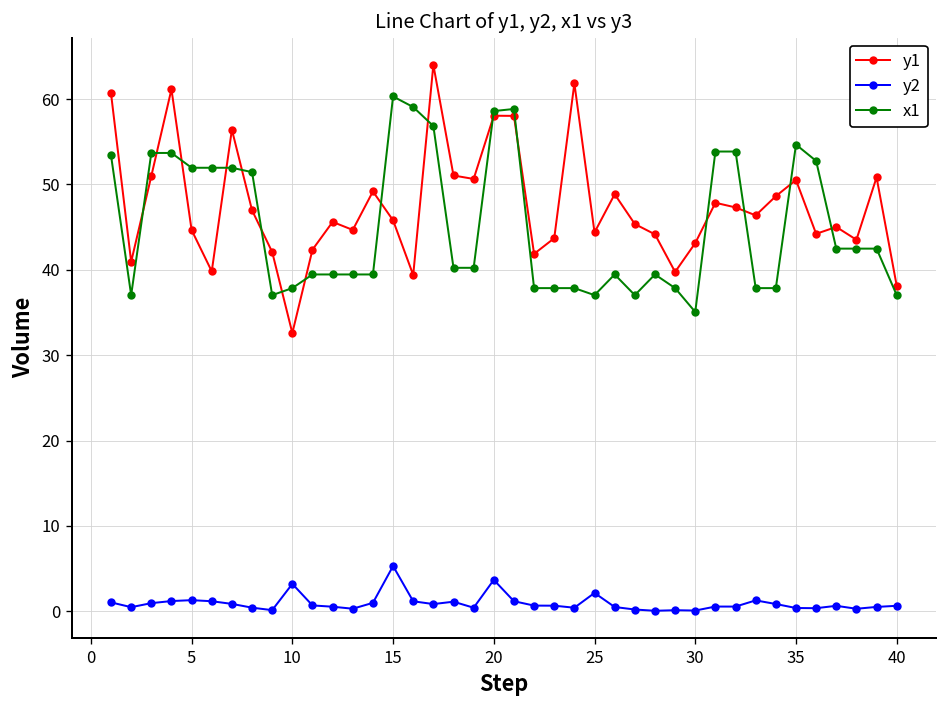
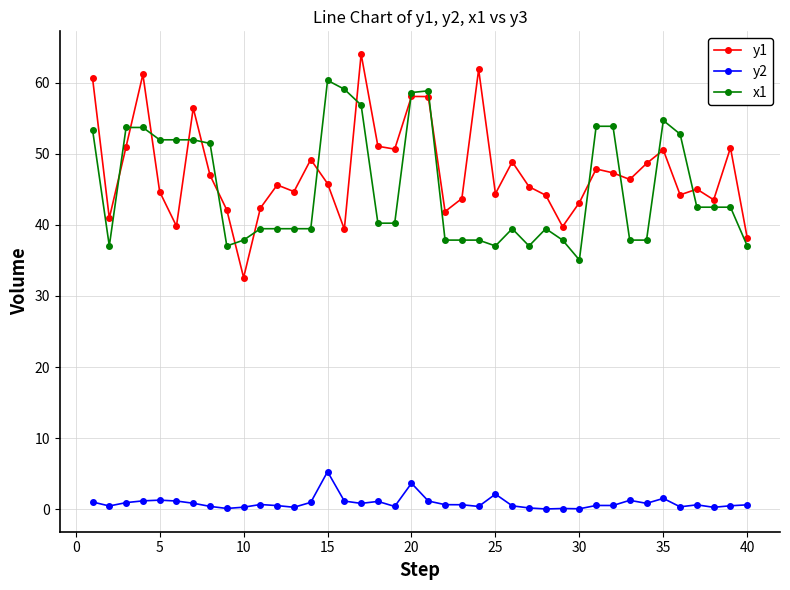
y2, 10: 3 -> 0
y2, 35: 0 -> 2
